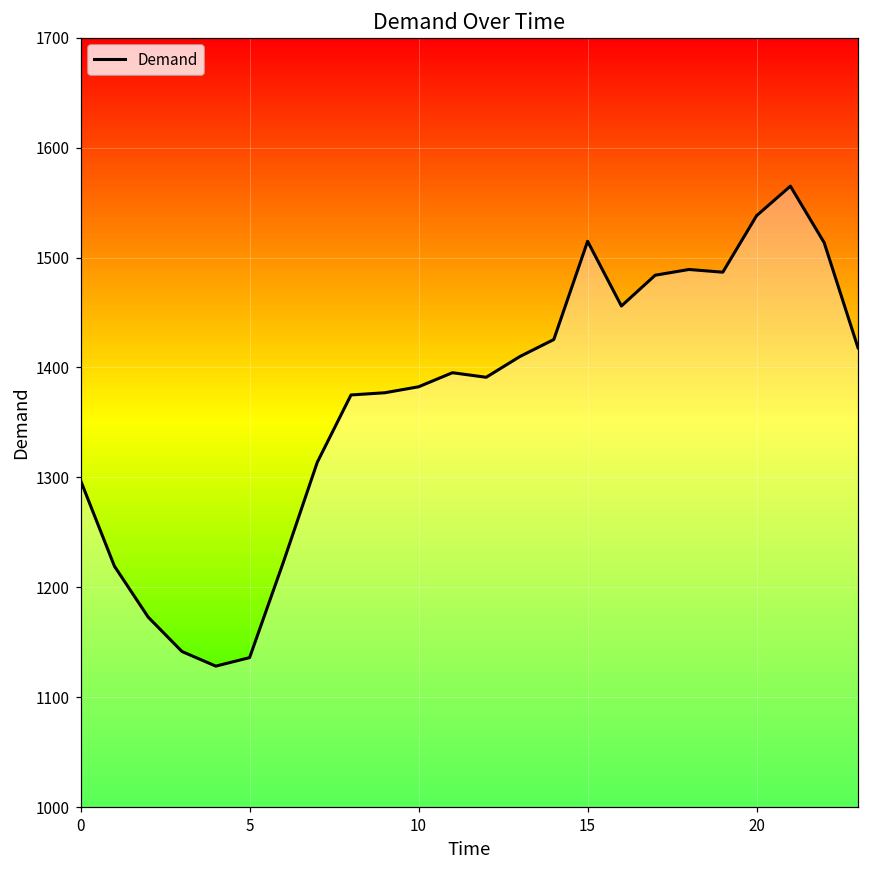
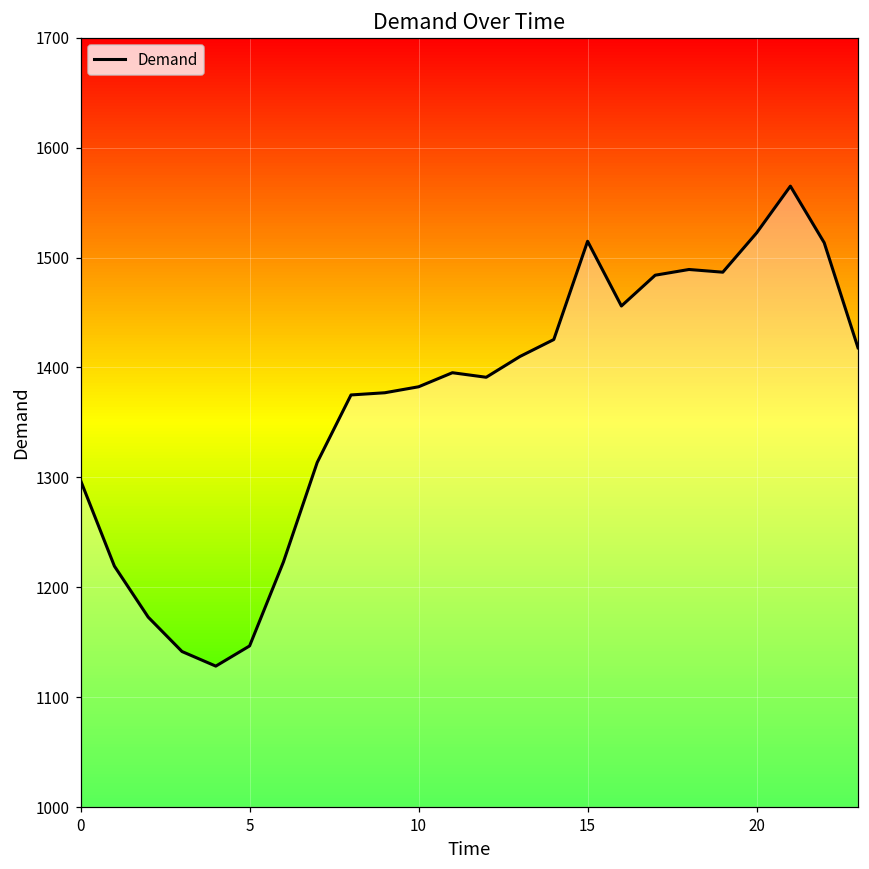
5: 1140 -> 1150
20: 1540 -> 1520
